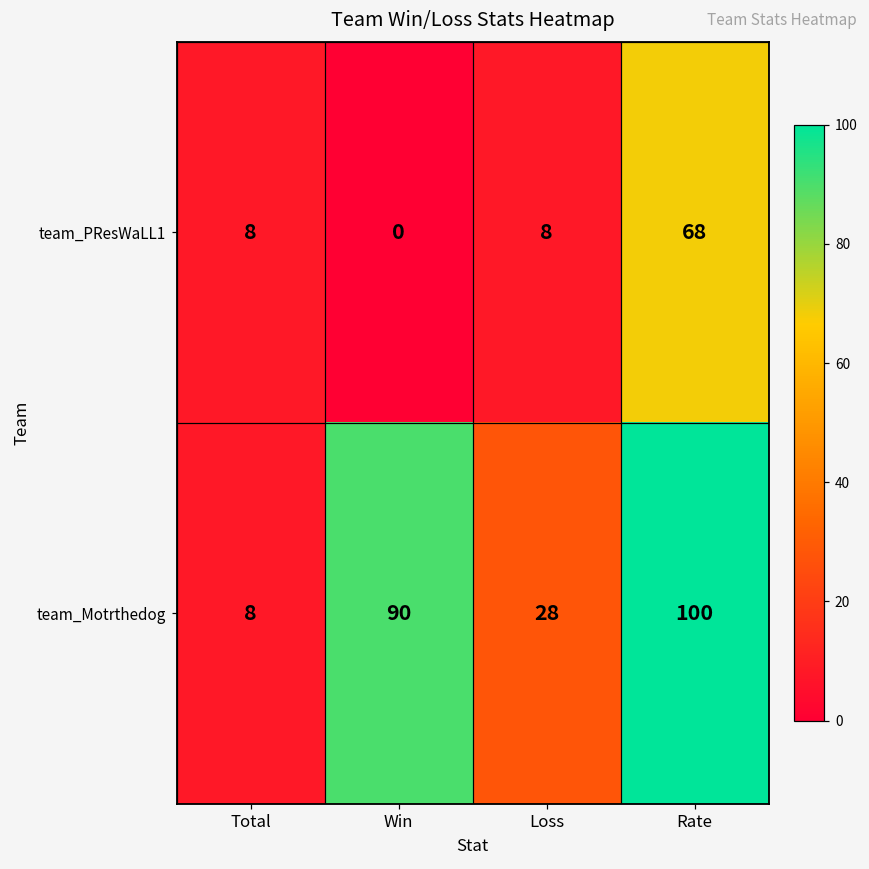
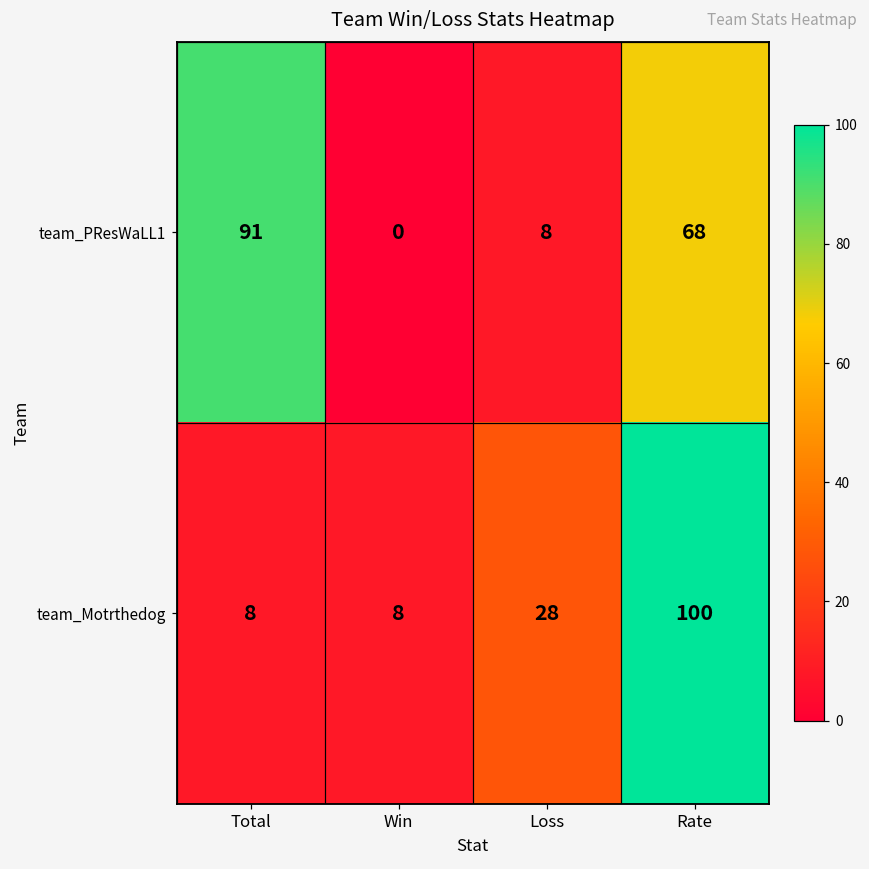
team_PResWaLL1, Total: 8 -> 91
team_Motrthedog, Win: 90 -> 8
